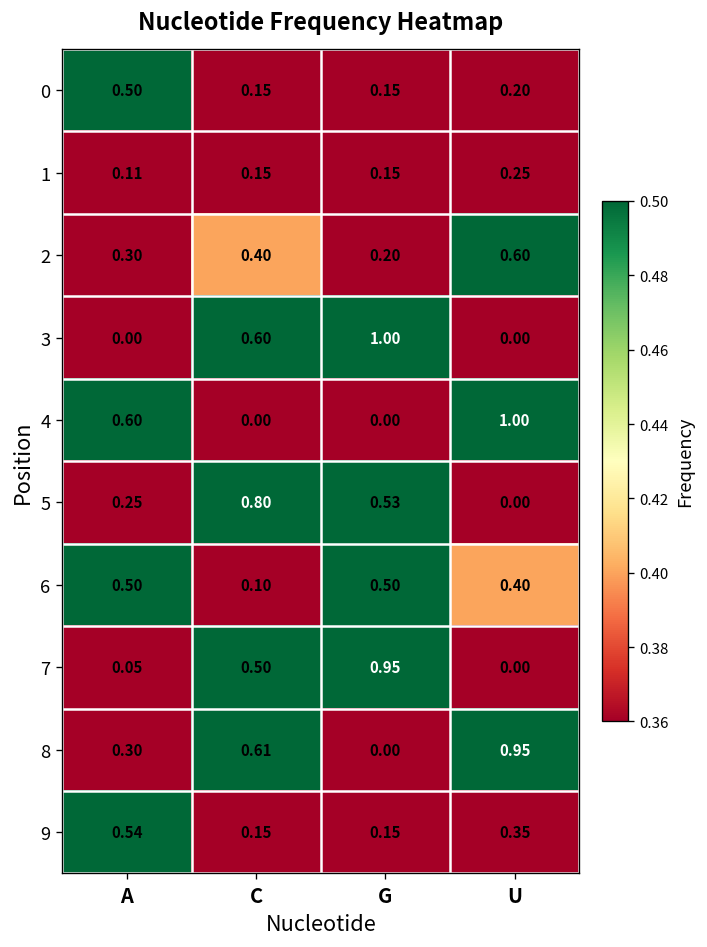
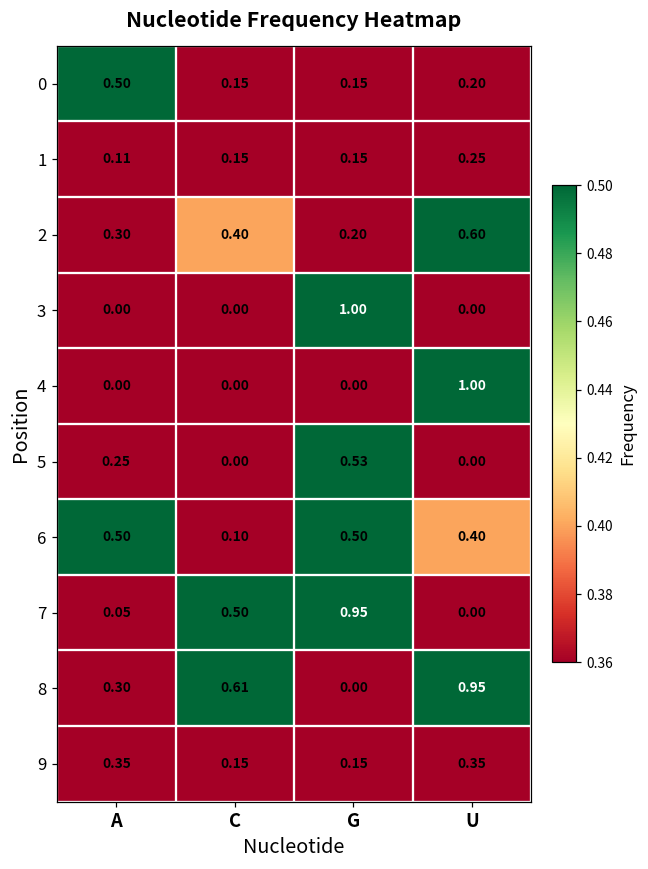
3, C: 0.60 -> 0.00
4, A: 0.60 -> 0.00
5, C: 0.80 -> 0.00
9, A: 0.54 -> 0.35
